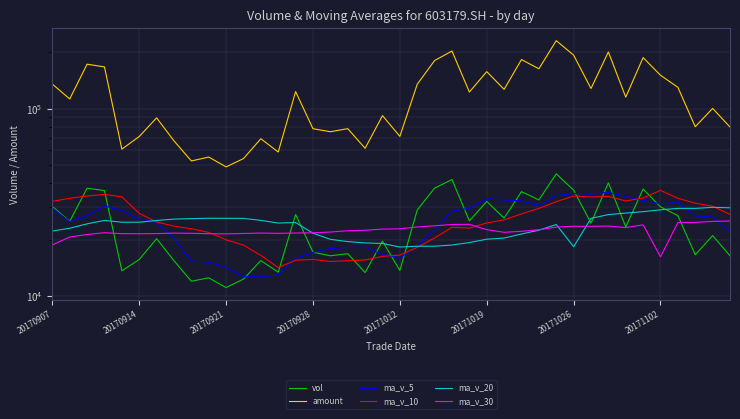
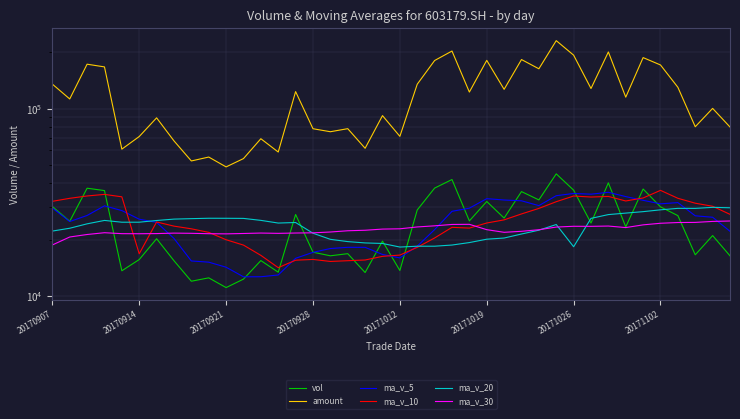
ma_v_10, 20170914: 28000 -> 17000
amount, 20171019: 160000 -> 180000
amount, 20171102: 150000 -> 170000
ma_v_30, 20171102: 16000 -> 25000
